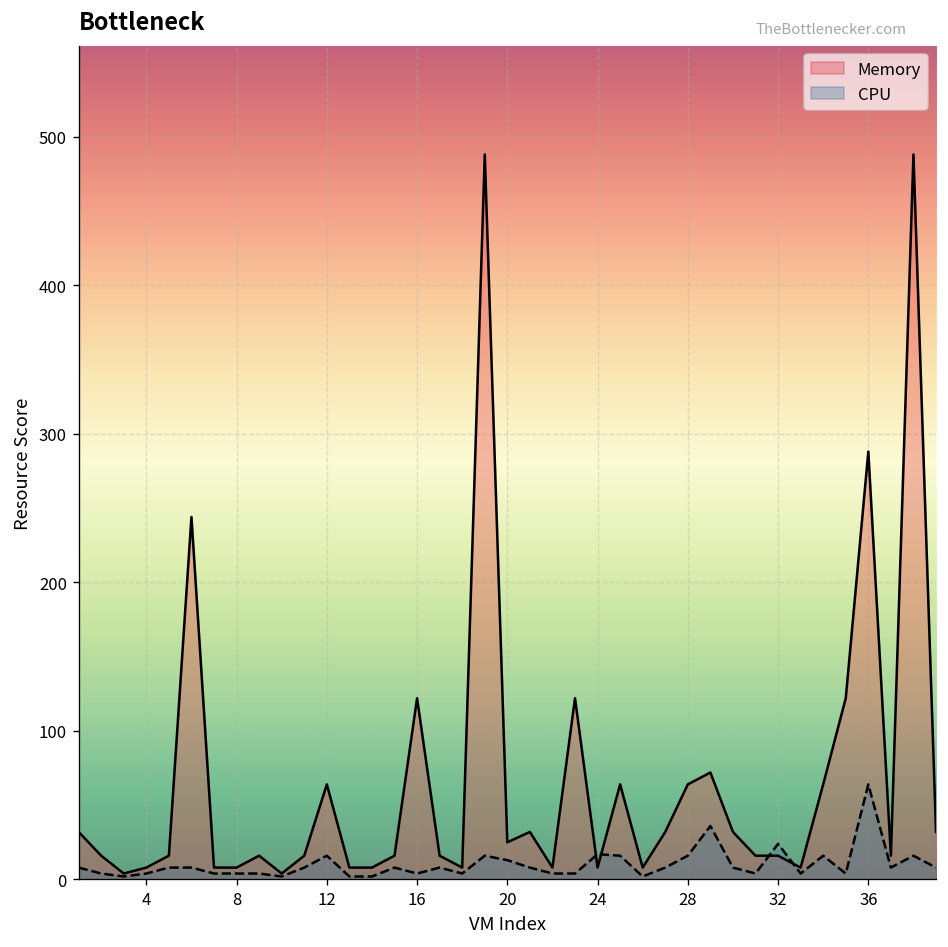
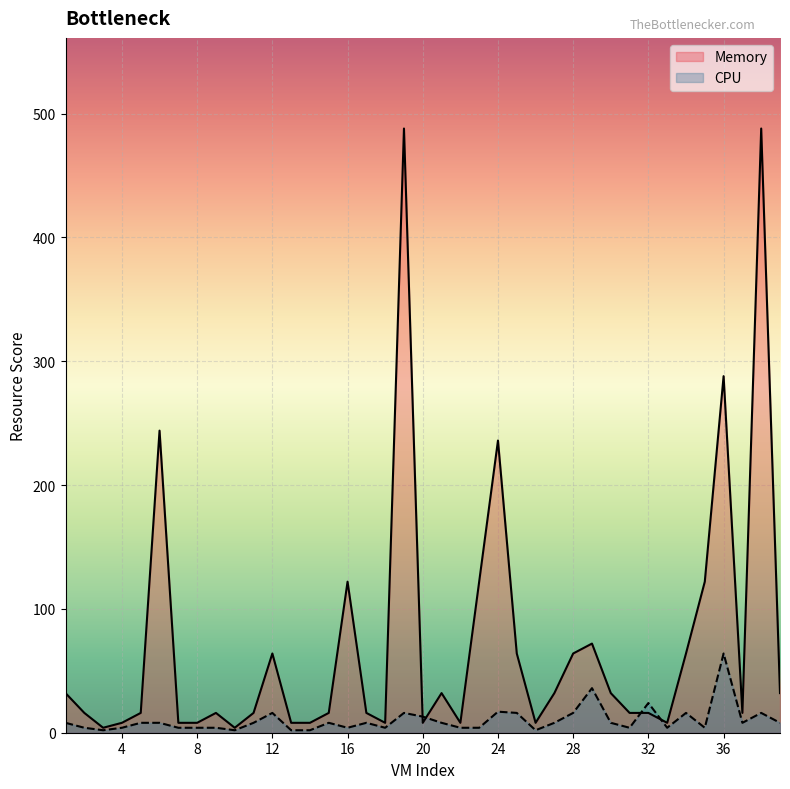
Memory, 20: 25 -> 8
Memory, 24: 8 -> 236
